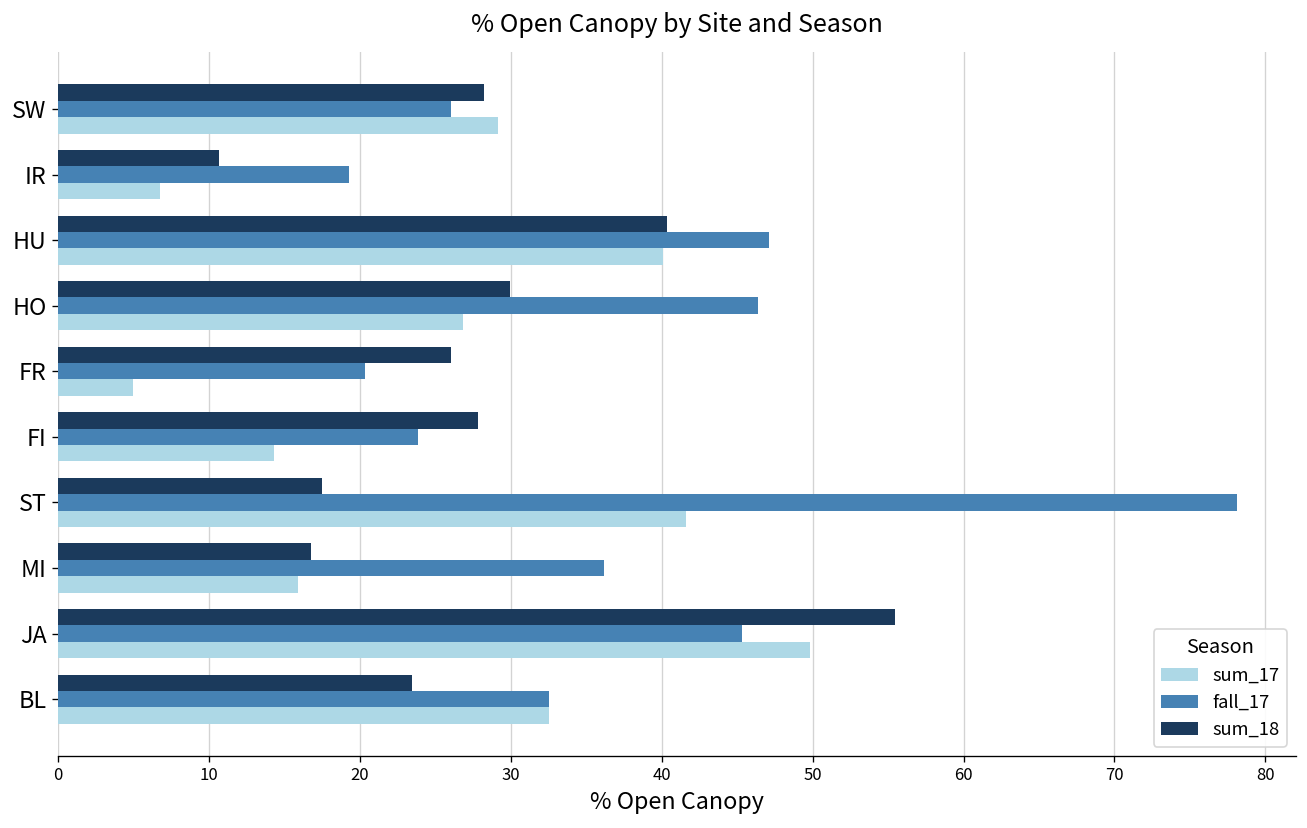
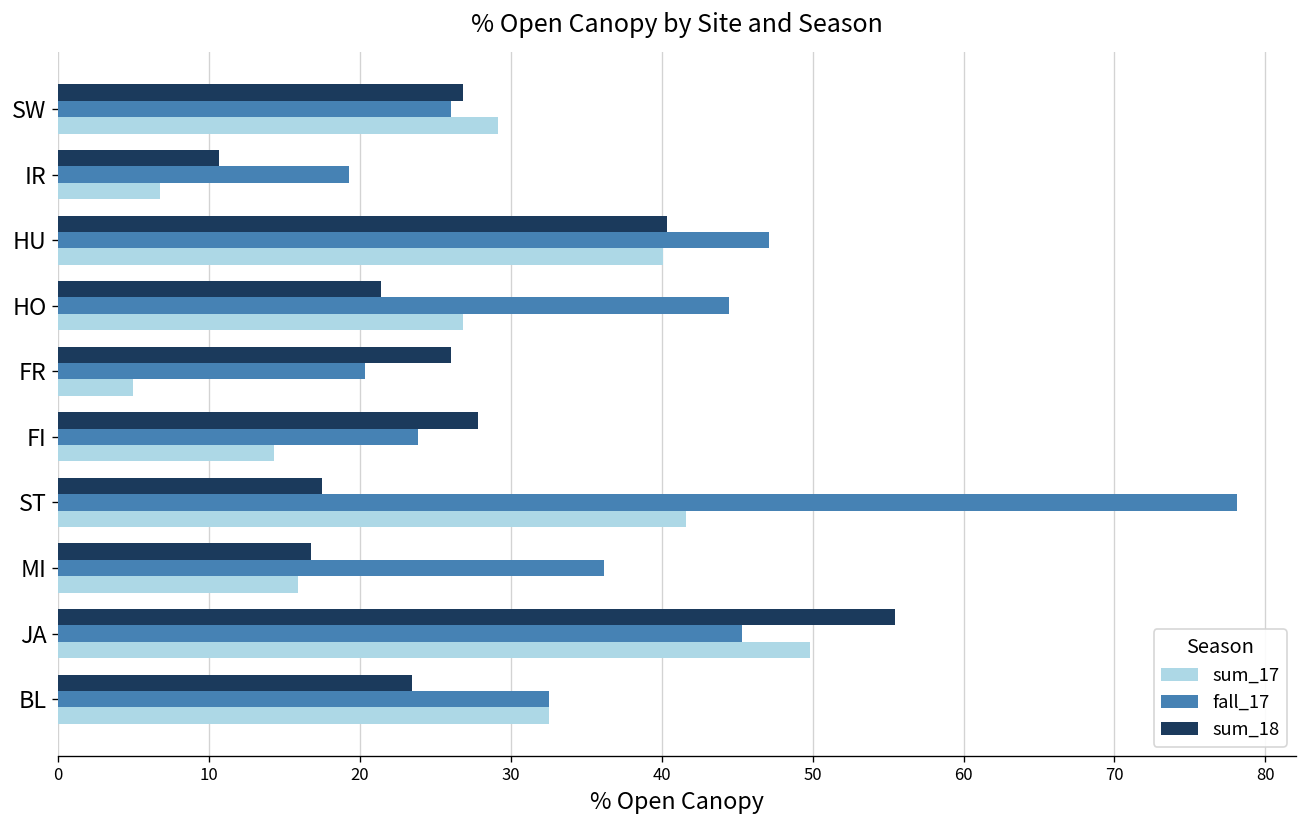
sum_18, SW: 28.2 -> 26.8
sum_18, HO: 29.9 -> 21.4
fall_17, HO: 46.4 -> 44.5
